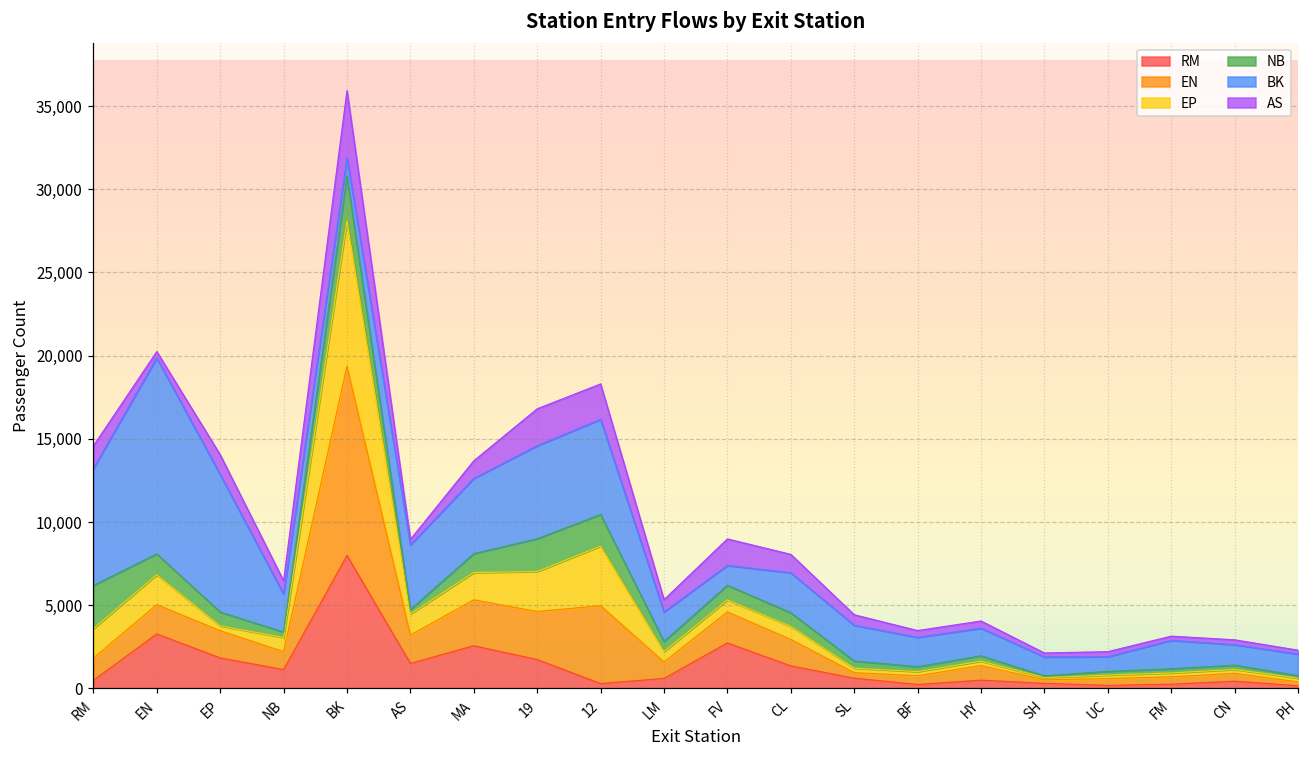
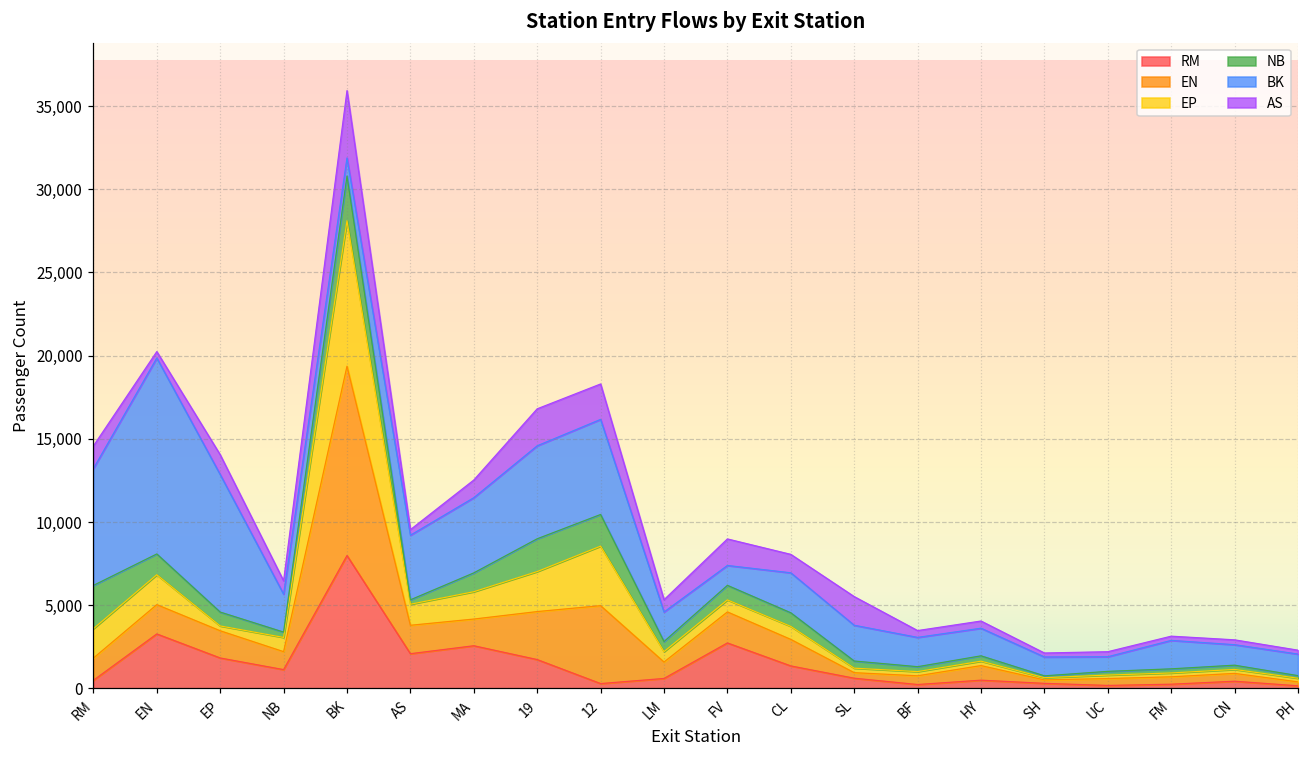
RM, AS: 1,500 -> 2,100
EN, MA: 2,800 -> 1,600
AS, SL: 600 -> 1,700
